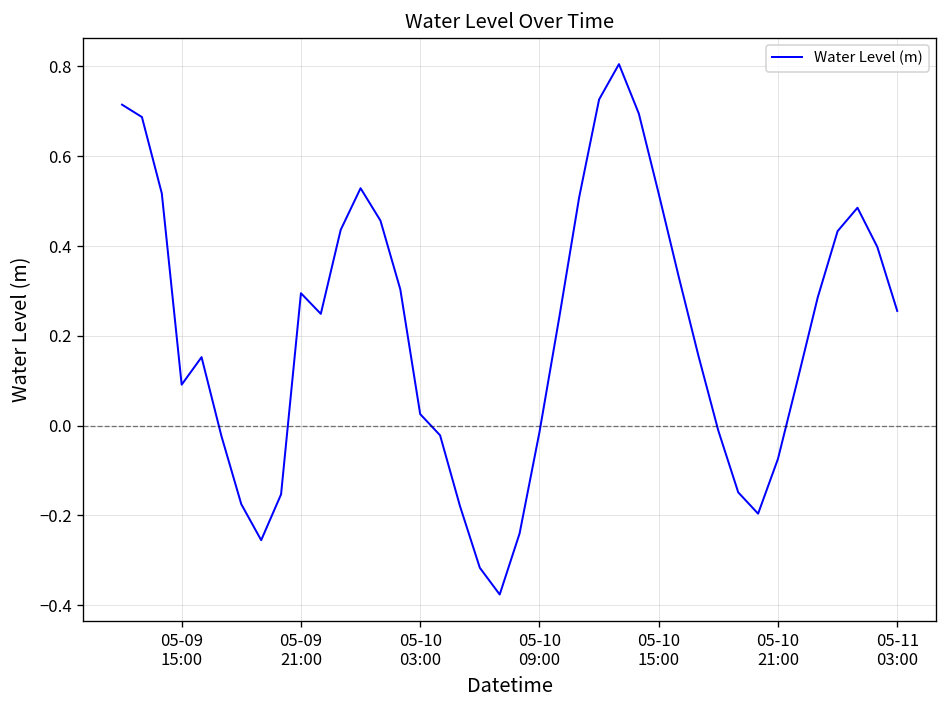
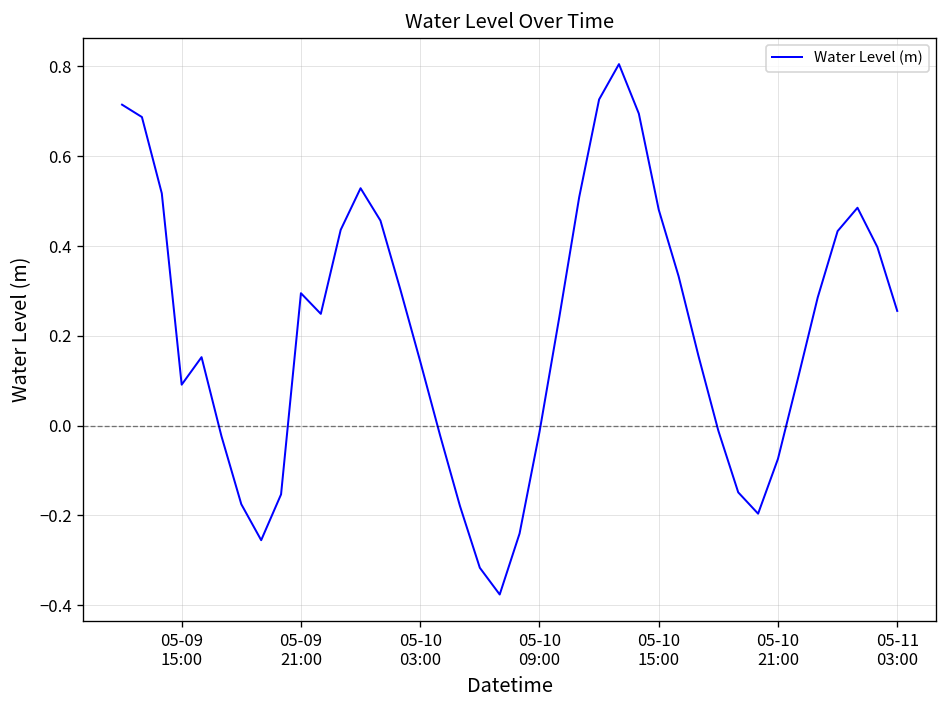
05-10 03:00: 0.03 -> 0.14
05-10 15:00: 0.52 -> 0.48
